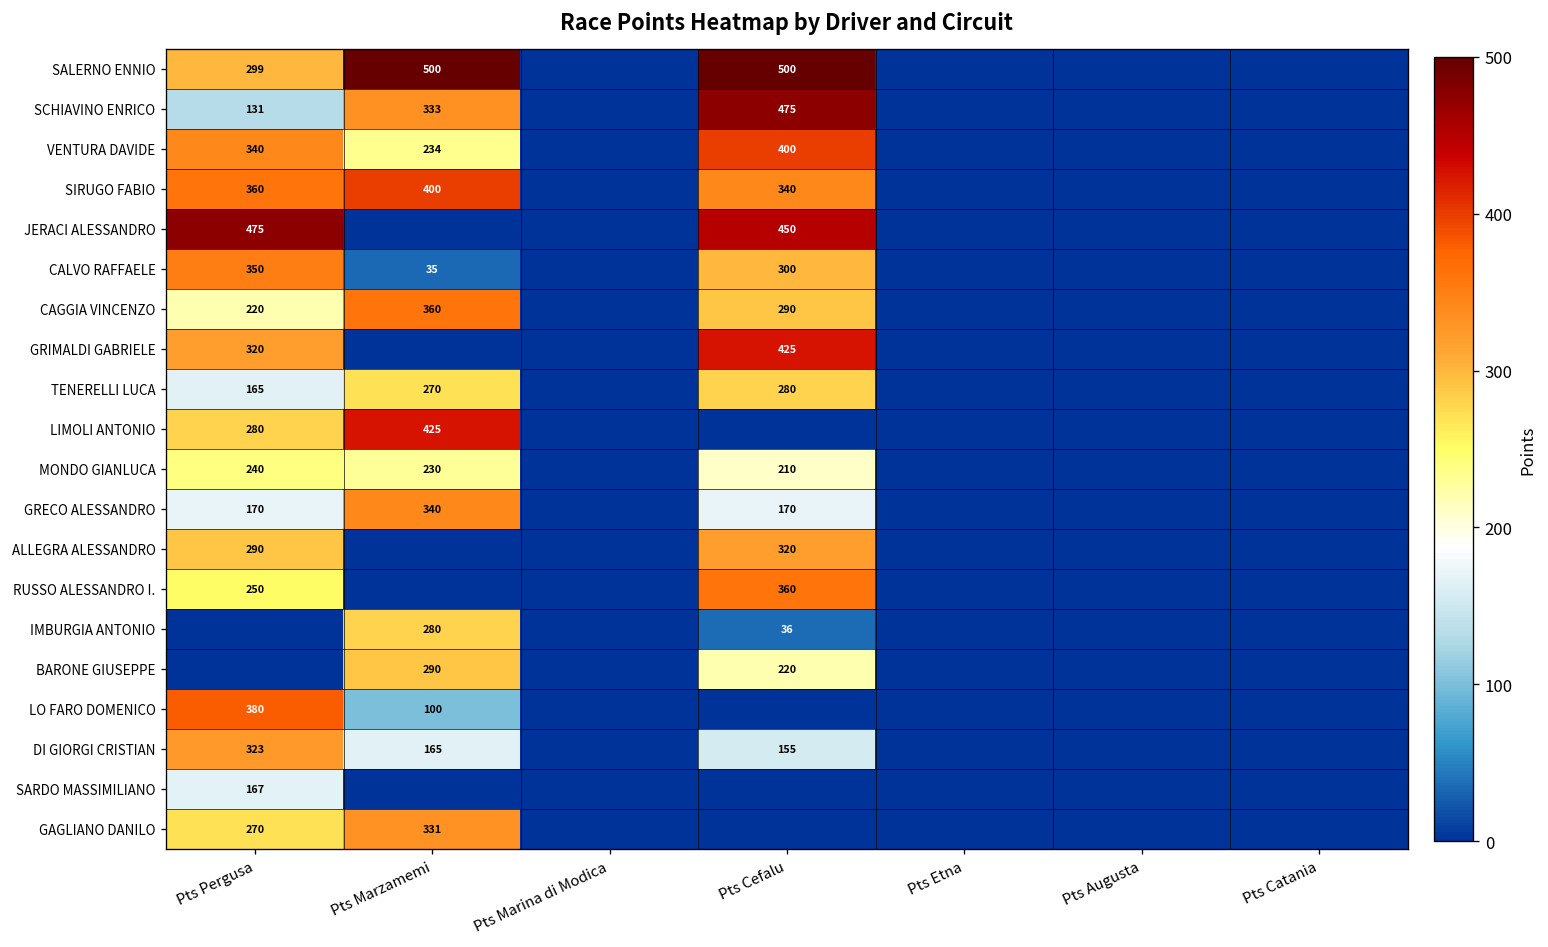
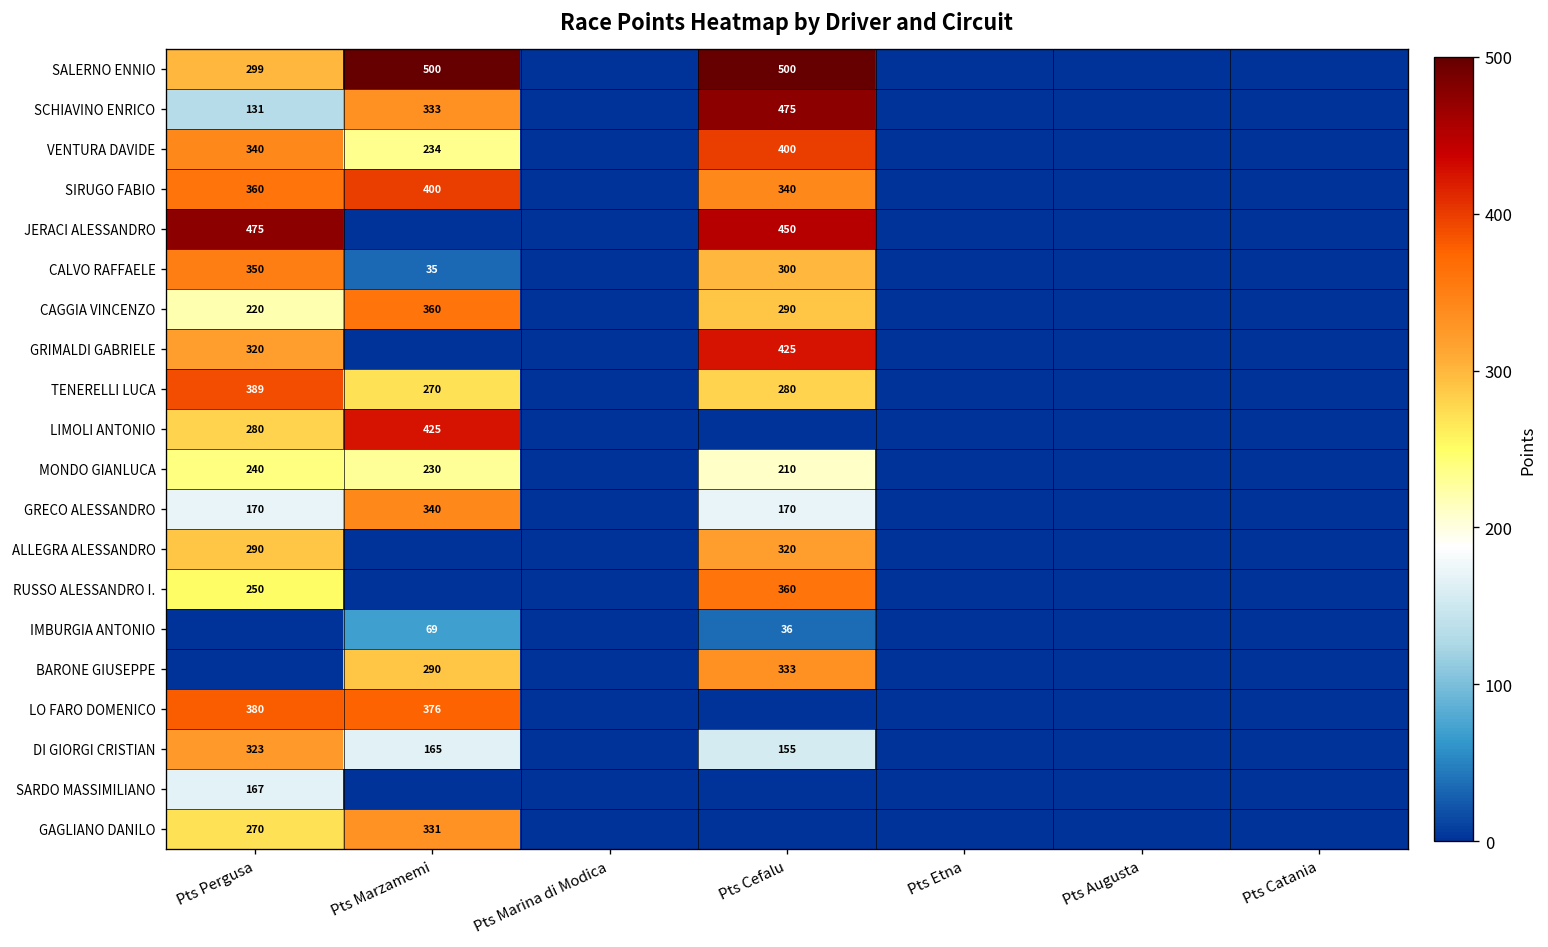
TENERELLI LUCA, Pts Pergusa: 165 -> 389
IMBURGIA ANTONIO, Pts Marzamemi: 280 -> 69
BARONE GIUSEPPE, Pts Cefalu: 220 -> 333
LO FARO DOMENICO, Pts Marzamemi: 100 -> 376
